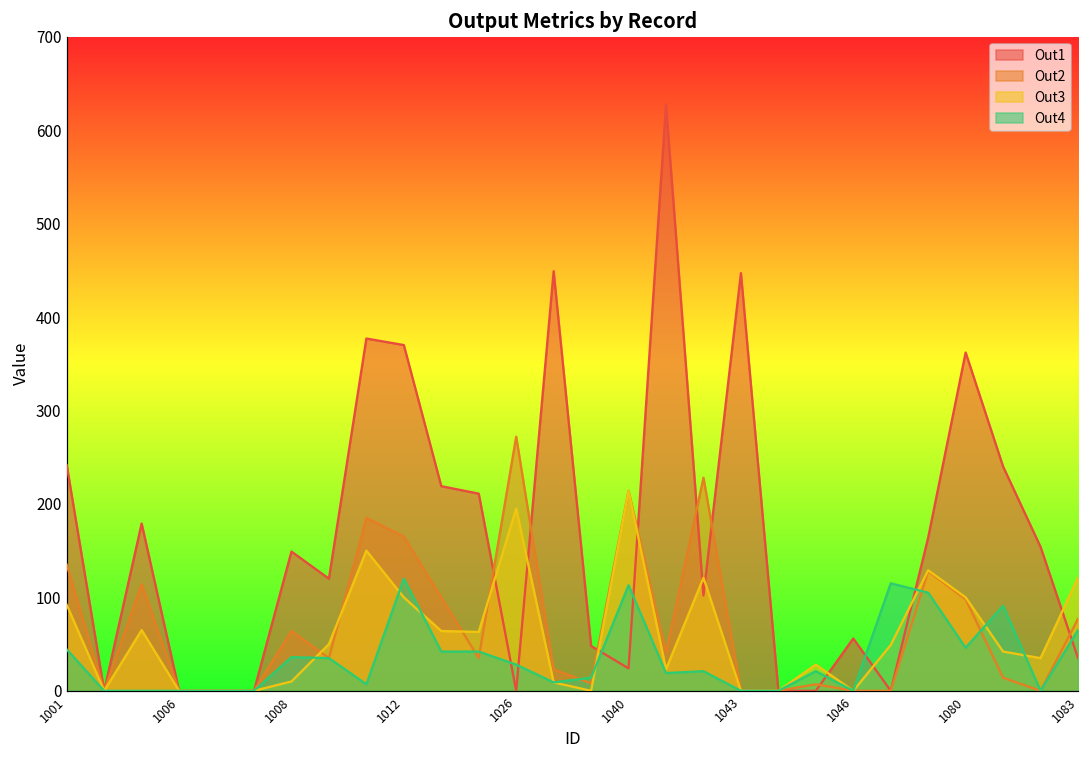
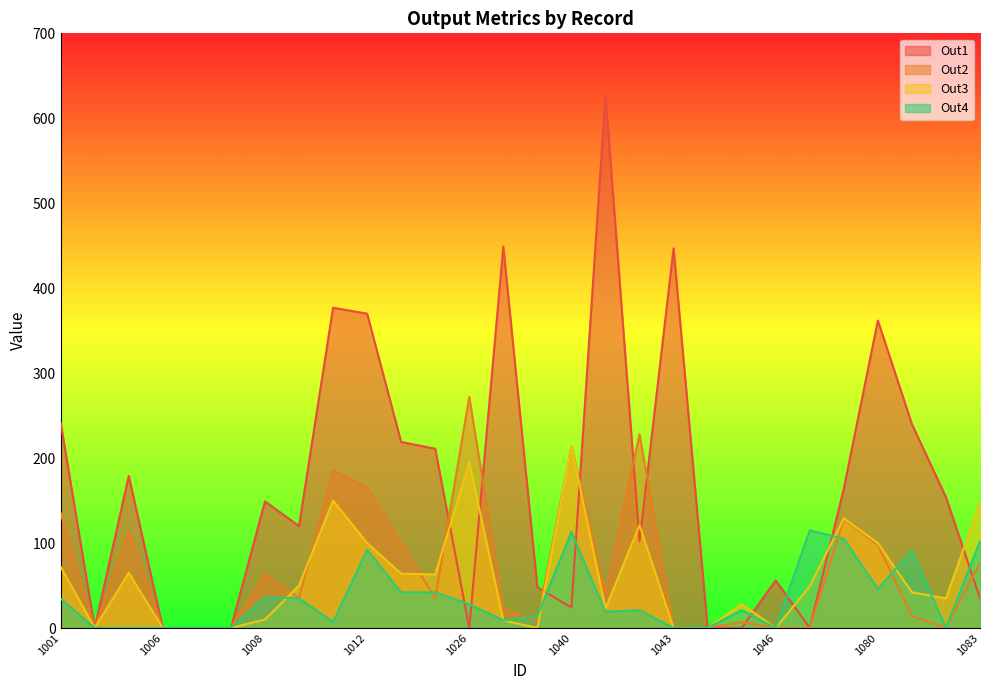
Out3, 1001: 90 -> 70
Out4, 1001: 40 -> 30
Out4, 1012: 120 -> 90
Out3, 1083: 120 -> 150
Out4, 1083: 70 -> 100
